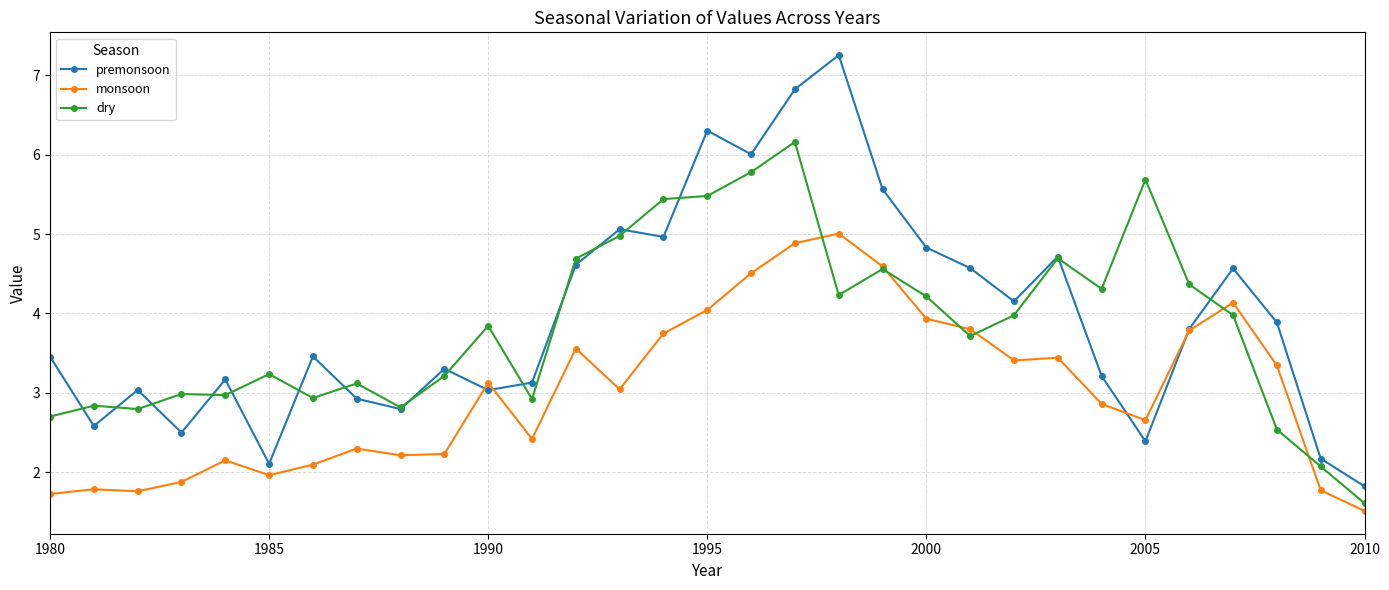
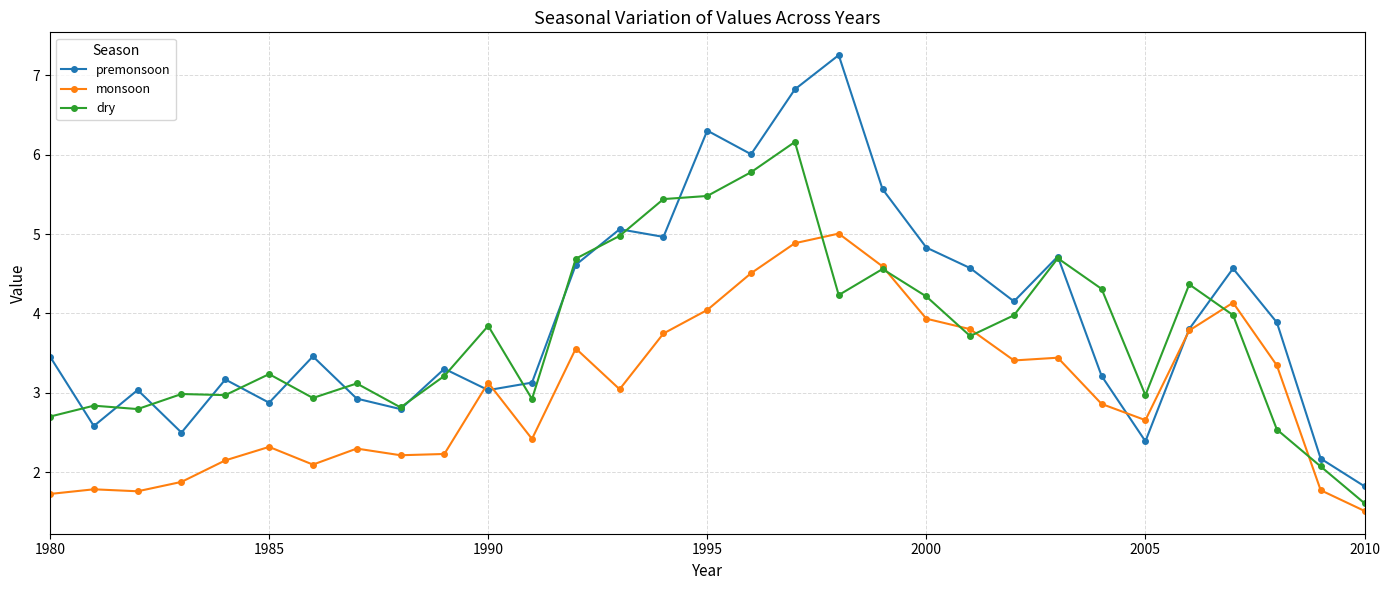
premonsoon, 1985: 2.1 -> 2.9
monsoon, 1985: 2.0 -> 2.3
dry, 2005: 5.7 -> 3.0
